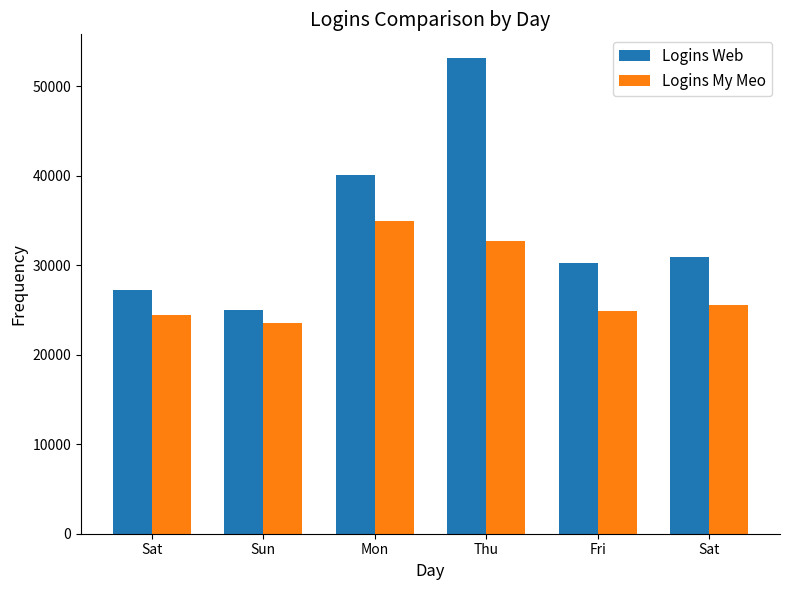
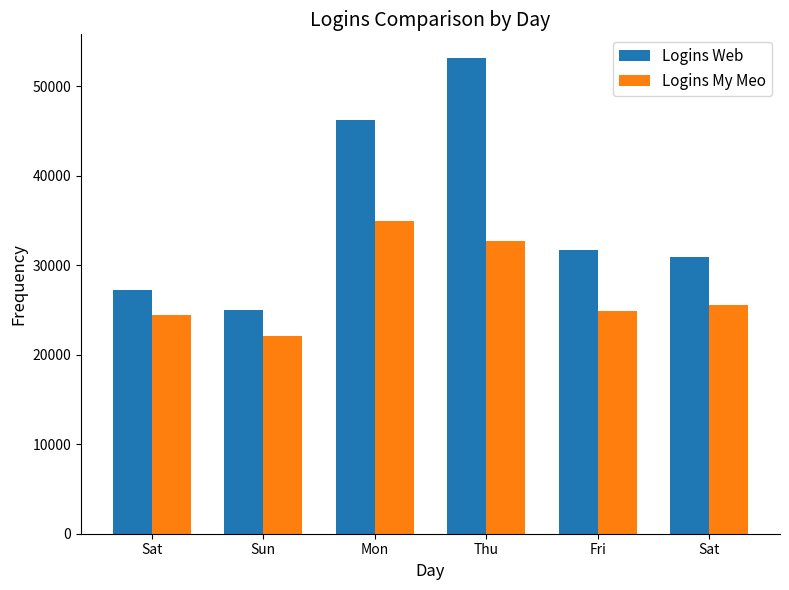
Logins My Meo, Sun: 24000 -> 22000
Logins Web, Mon: 40000 -> 46000
Logins Web, Fri: 30000 -> 32000
